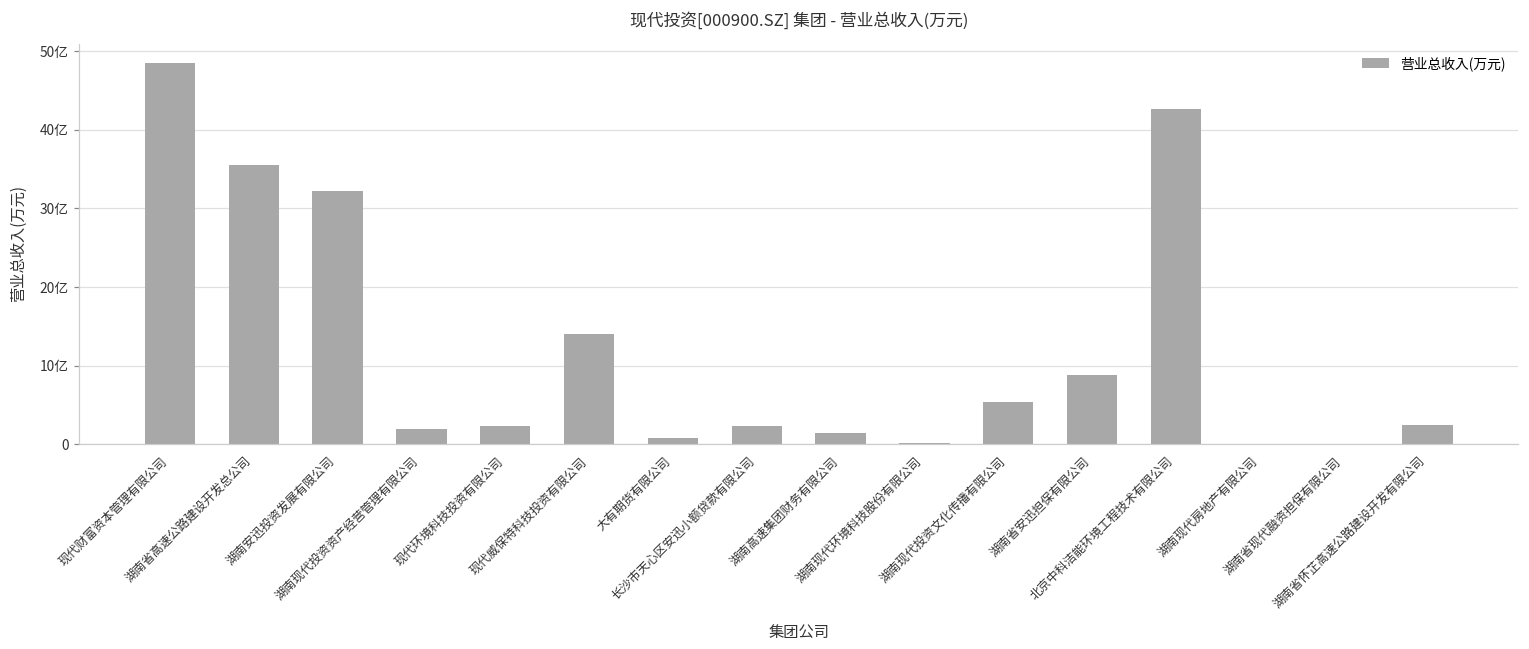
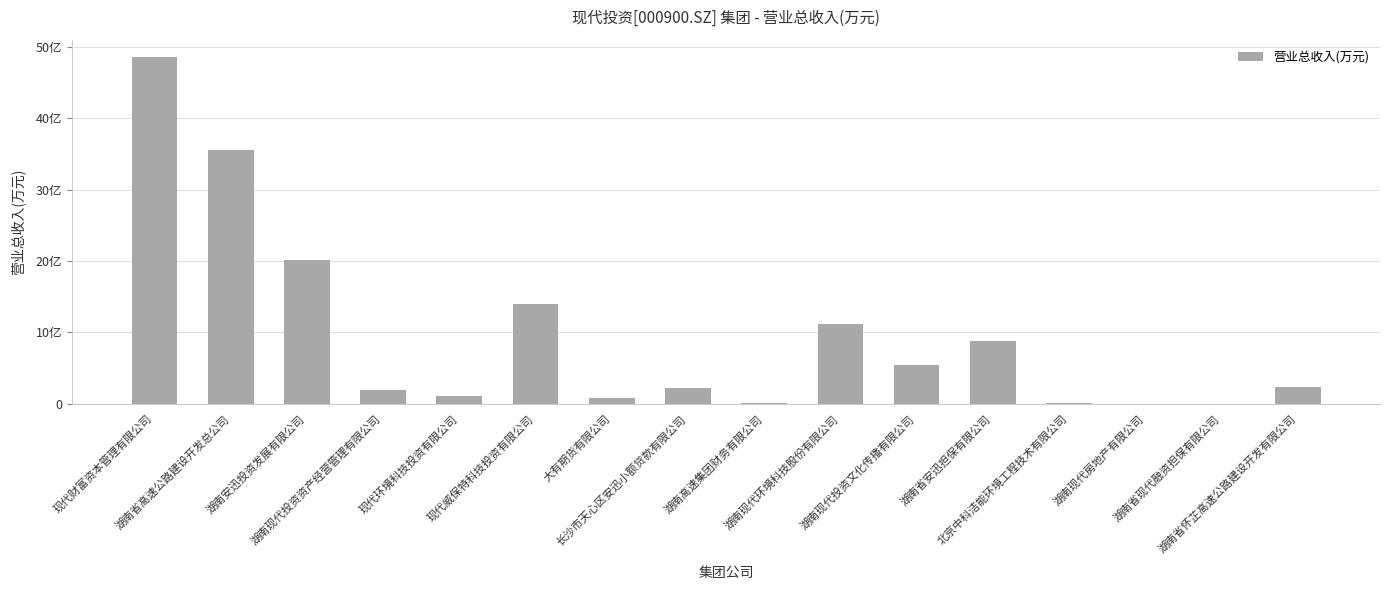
湖南安迅投资发展有限公司: 32亿 -> 20亿
现代环境科技投资有限公司: 2亿 -> 1亿
湖南高速集团财务有限公司: 1亿 -> 0亿
湖南现代环境科技股份有限公司: 0亿 -> 11亿
北京中科洁能环境工程技术有限公司: 43亿 -> 0亿
